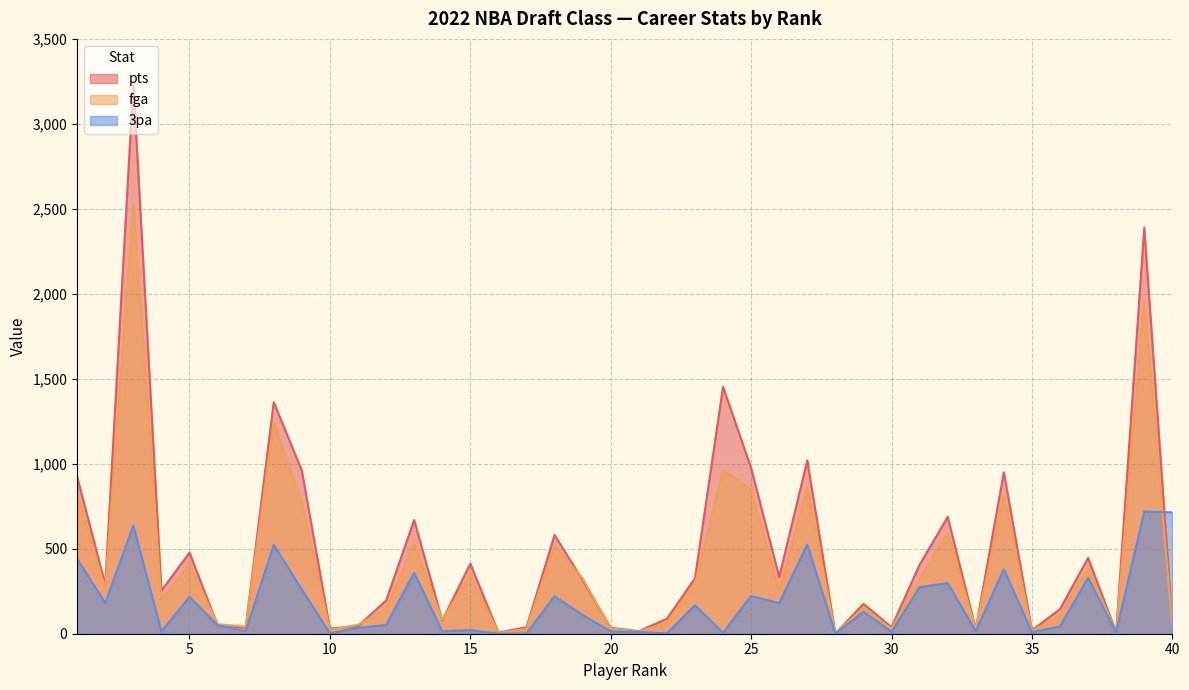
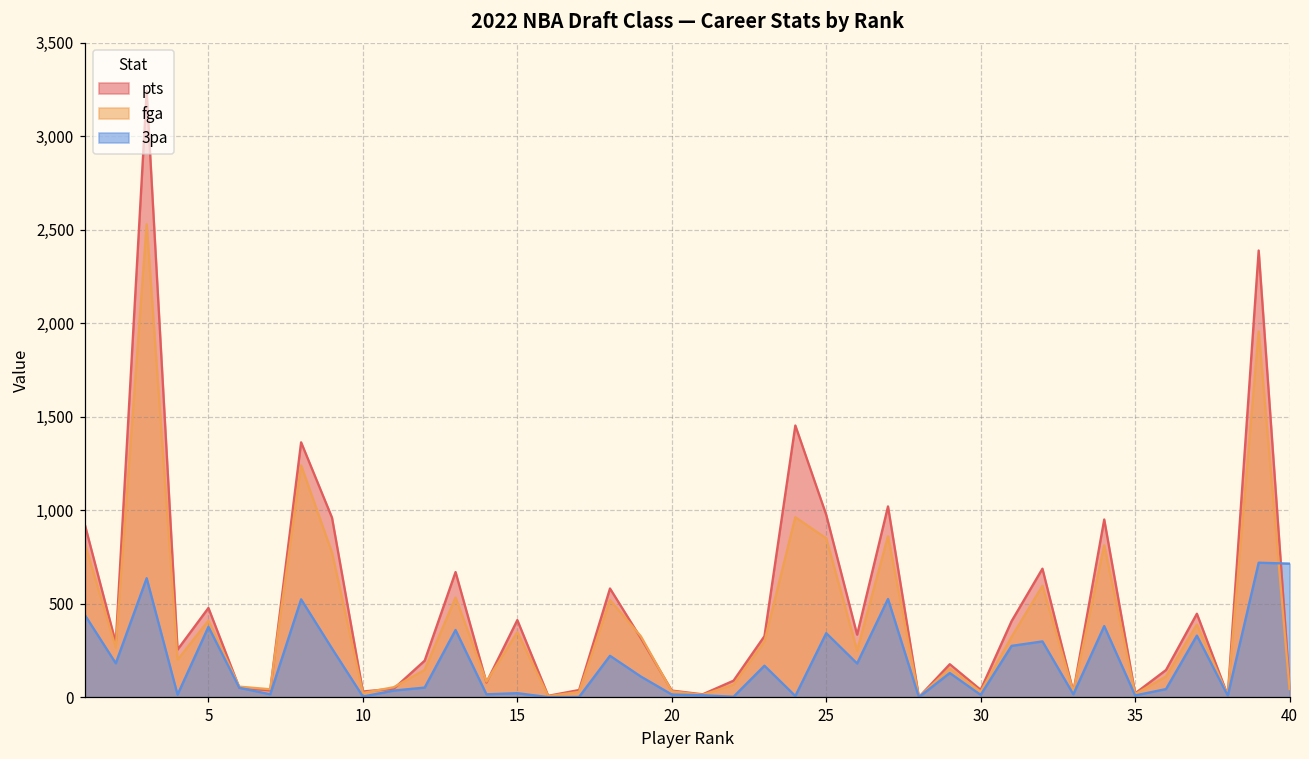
3pa, 5: 220 -> 380
3pa, 25: 220 -> 340
